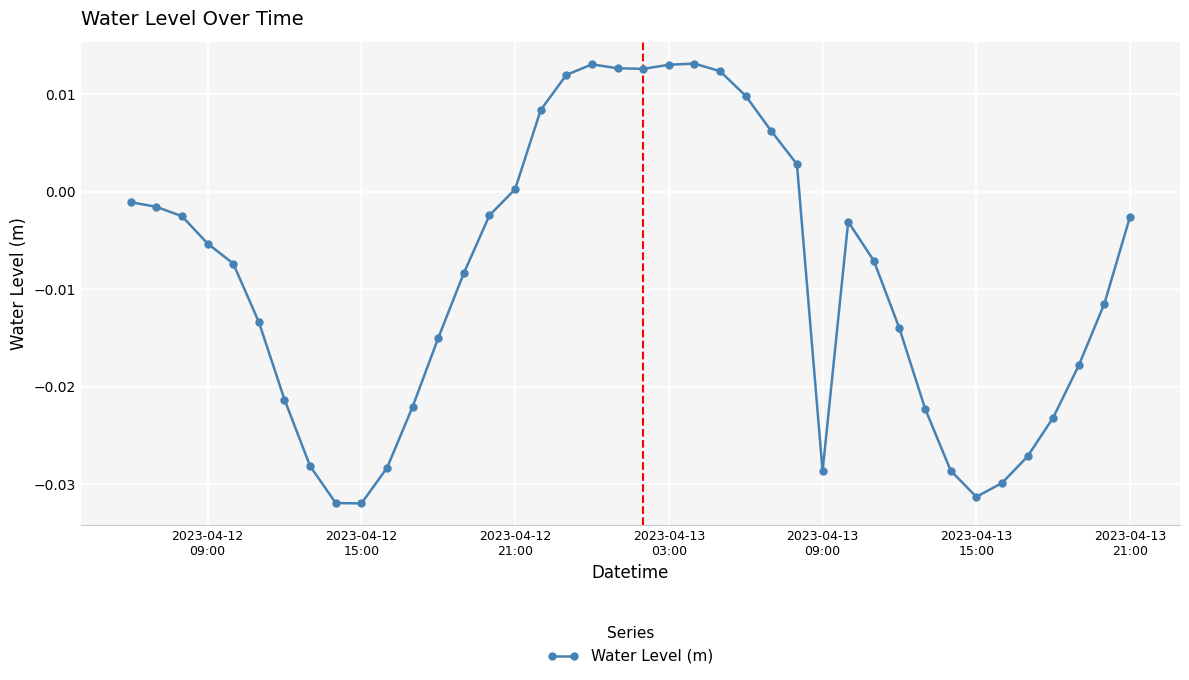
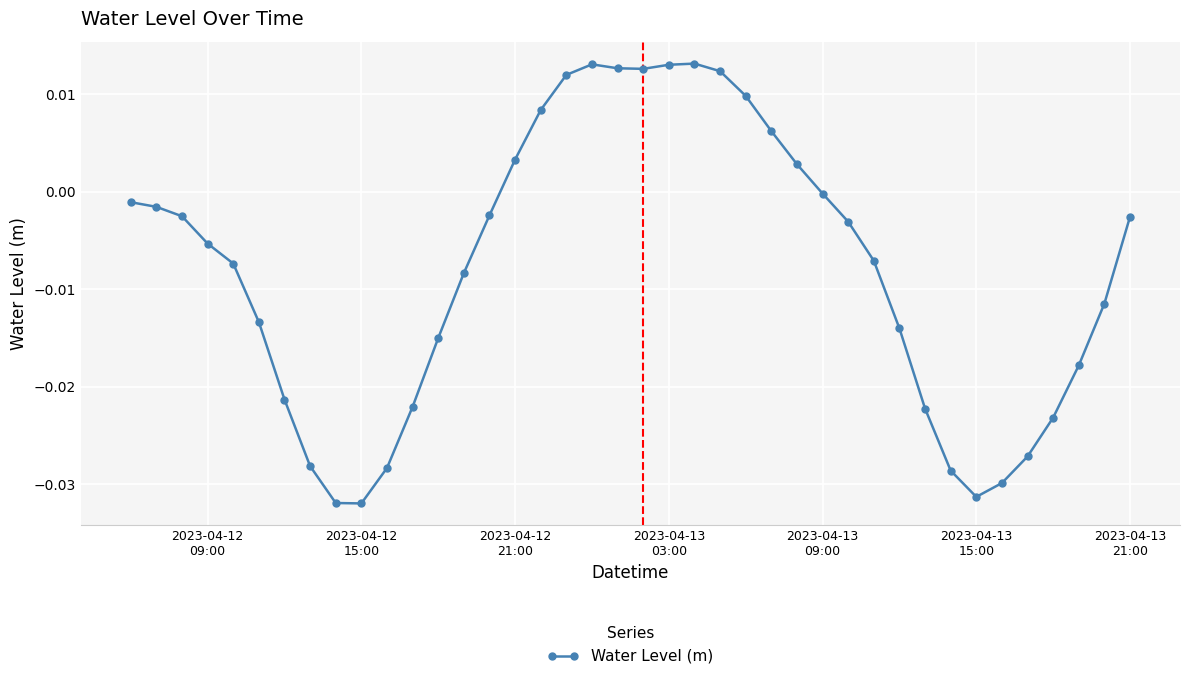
2023-04-12 21:00: 0.000 -> 0.003
2023-04-13 09:00: -0.029 -> 0.000
